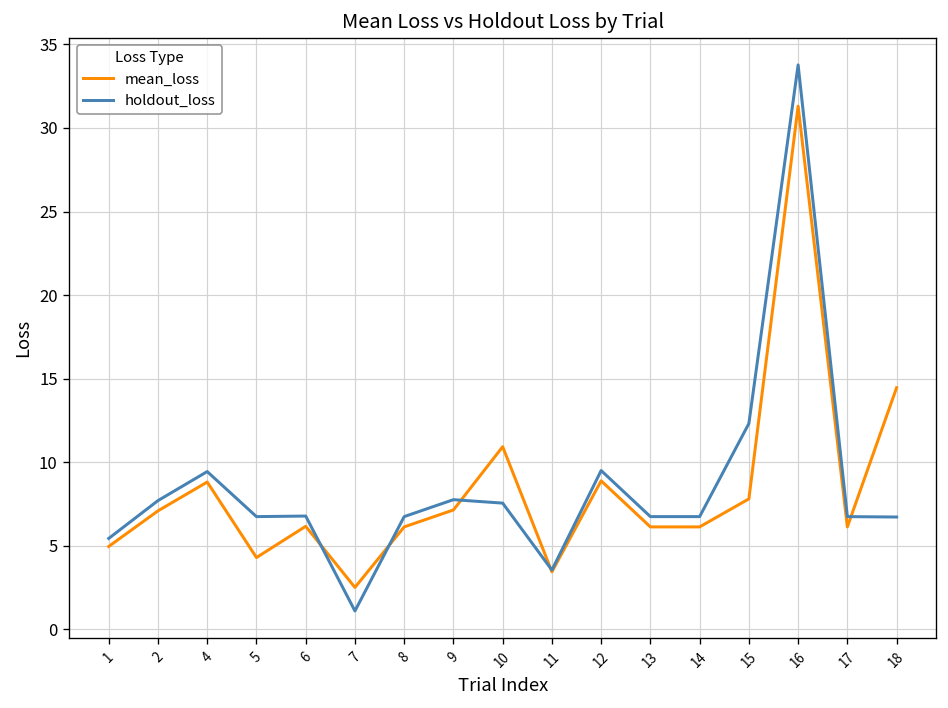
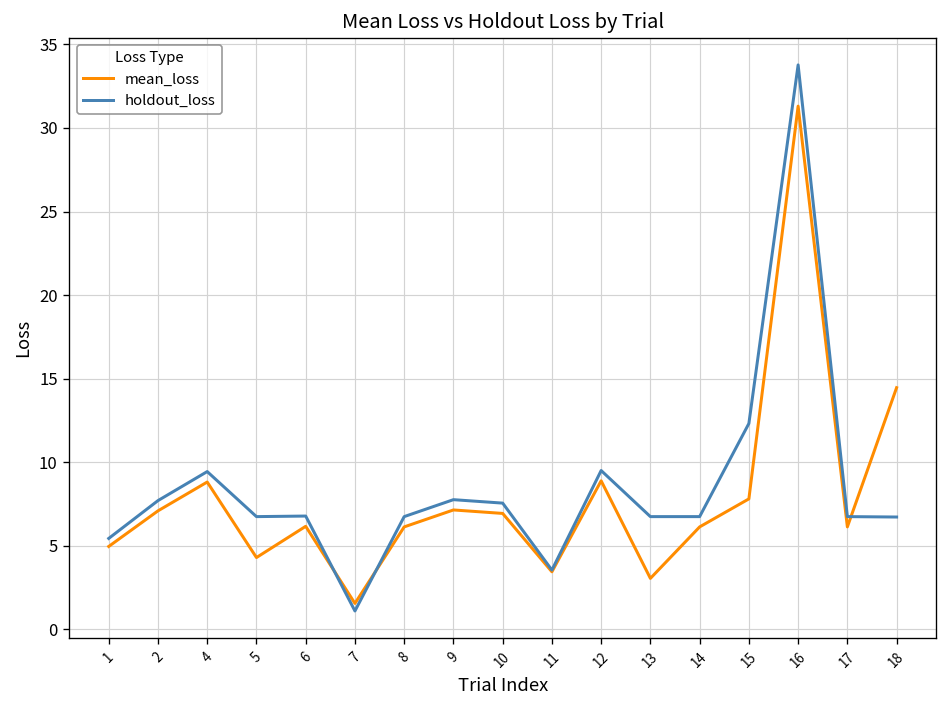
mean_loss, 7: 2.5 -> 1.5
mean_loss, 10: 10.9 -> 6.9
mean_loss, 13: 6.1 -> 3.0
